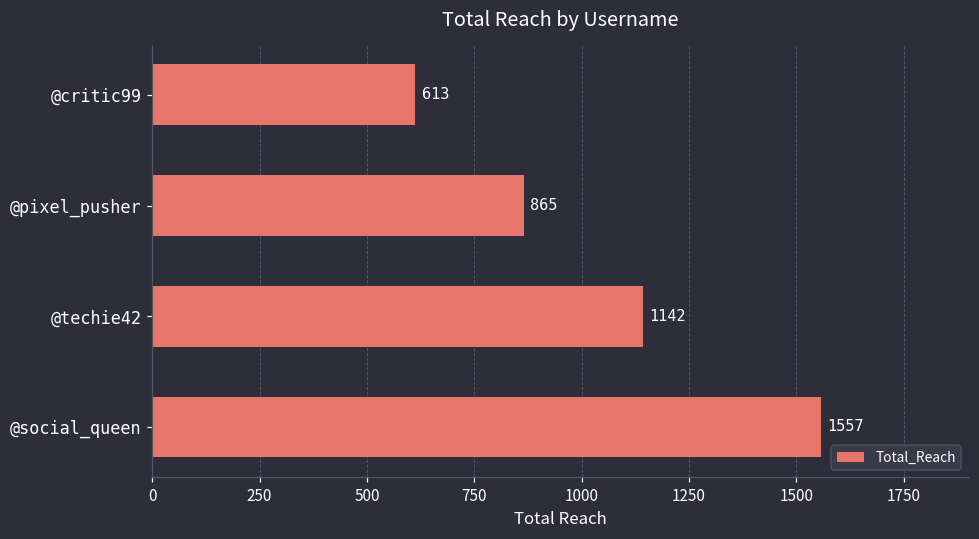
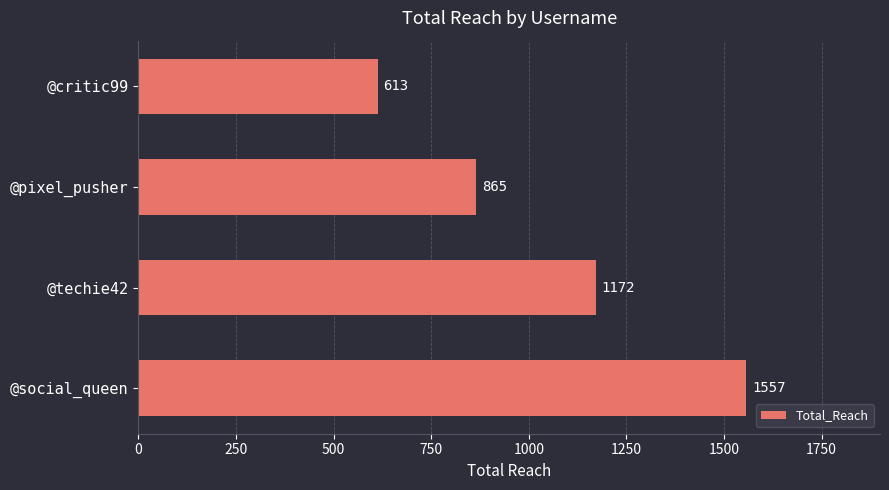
@techie42: 1142 -> 1172
